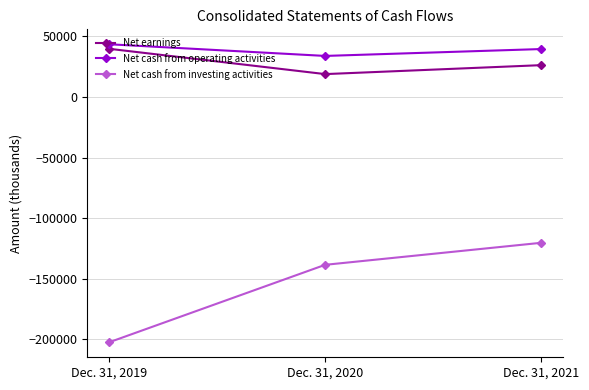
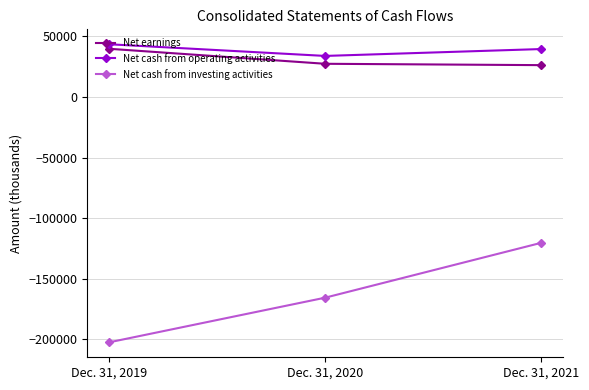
Net earnings, Dec. 31, 2020: 19000 -> 27000
Net cash from investing activities, Dec. 31, 2020: -139000 -> -166000
